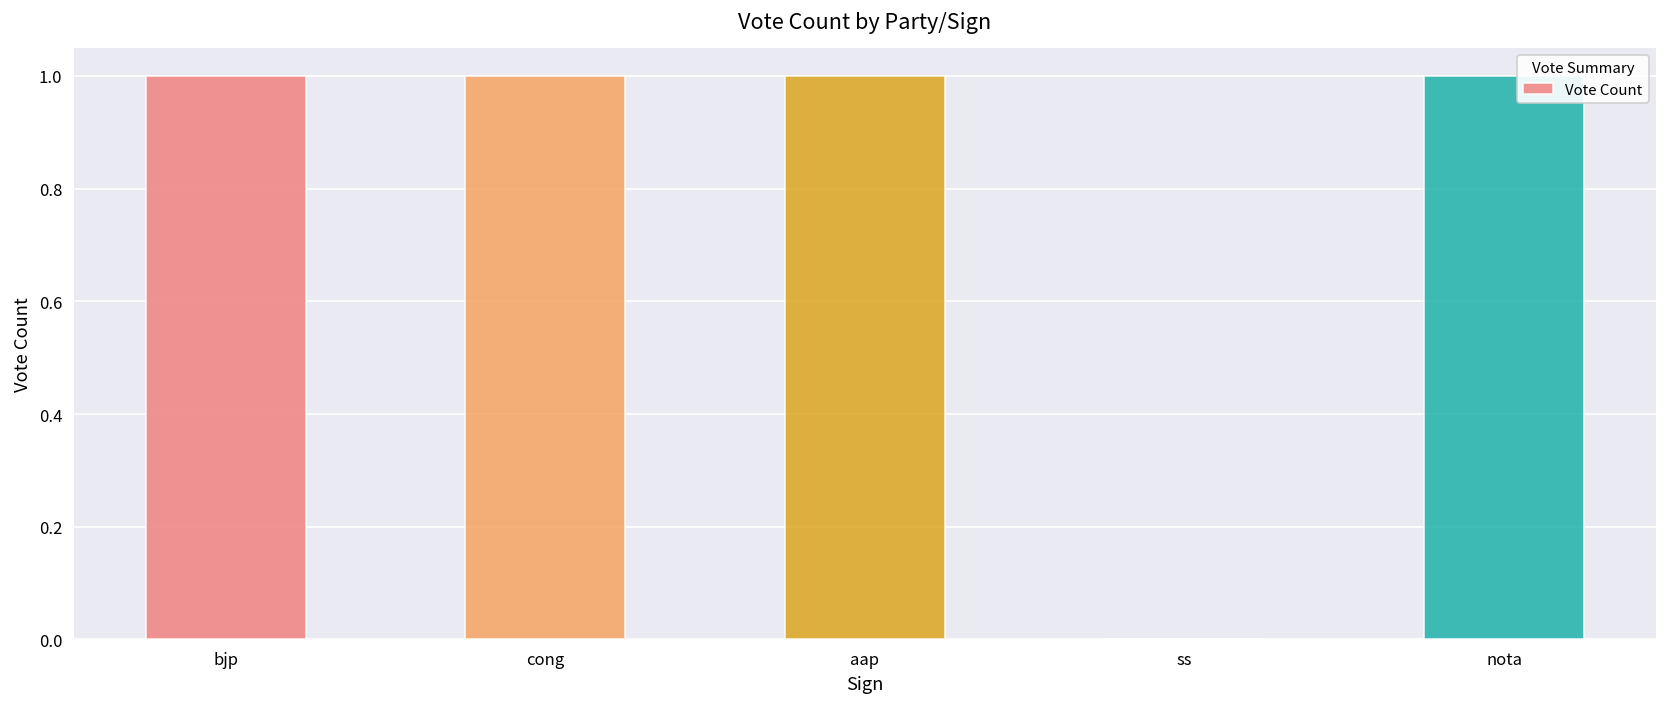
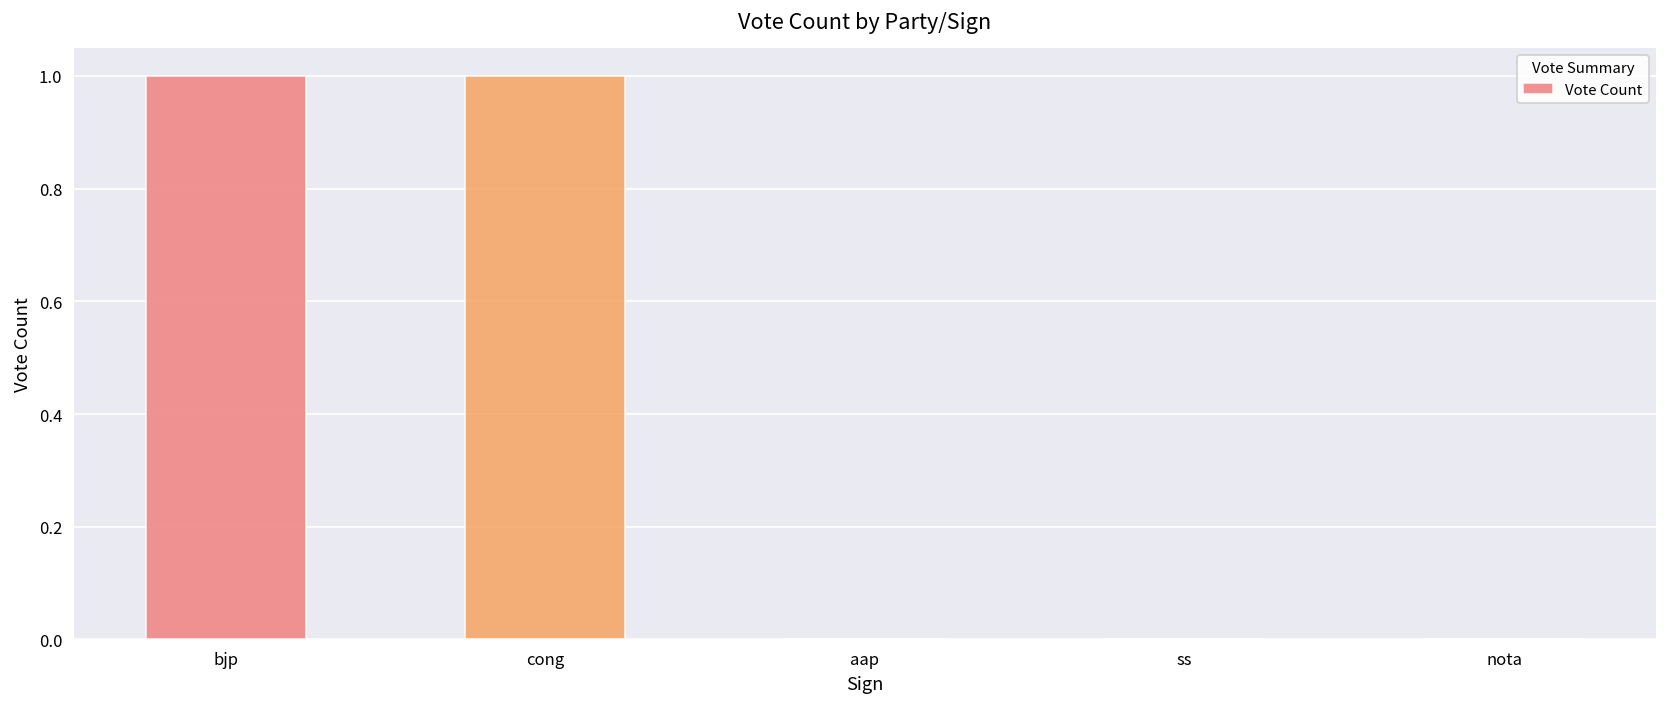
aap: 1 -> 0
nota: 1 -> 0
